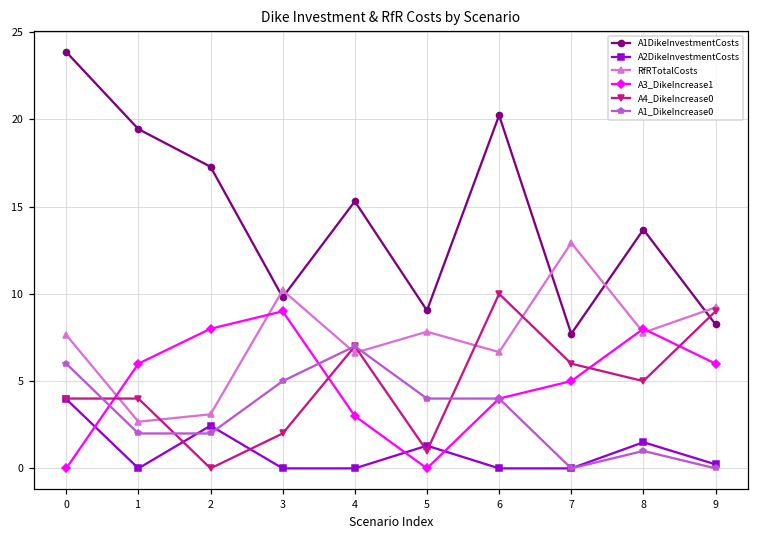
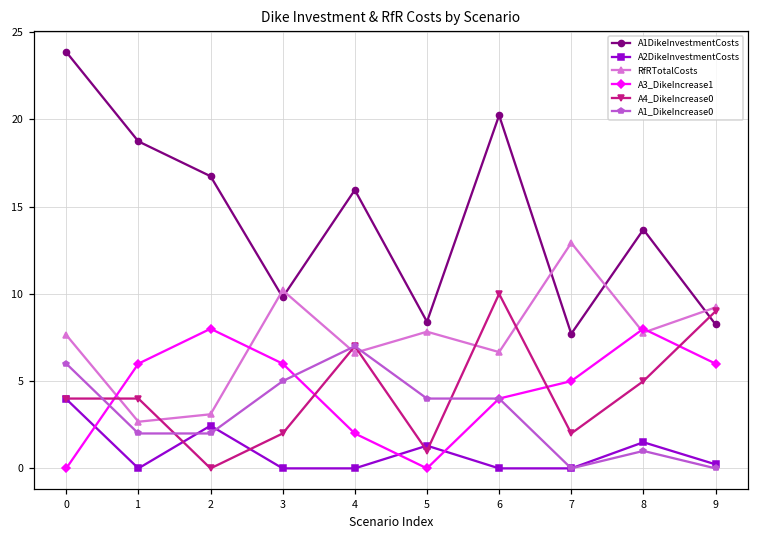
A1DikeInvestmentCosts, 1: 19.4 -> 18.7
A1DikeInvestmentCosts, 2: 17.3 -> 16.7
A3_DikeIncrease1, 3: 9 -> 6
A1DikeInvestmentCosts, 4: 15.3 -> 16.0
A3_DikeIncrease1, 4: 3 -> 2
A1DikeInvestmentCosts, 5: 9.0 -> 8.4
A4_DikeIncrease0, 7: 6 -> 2
